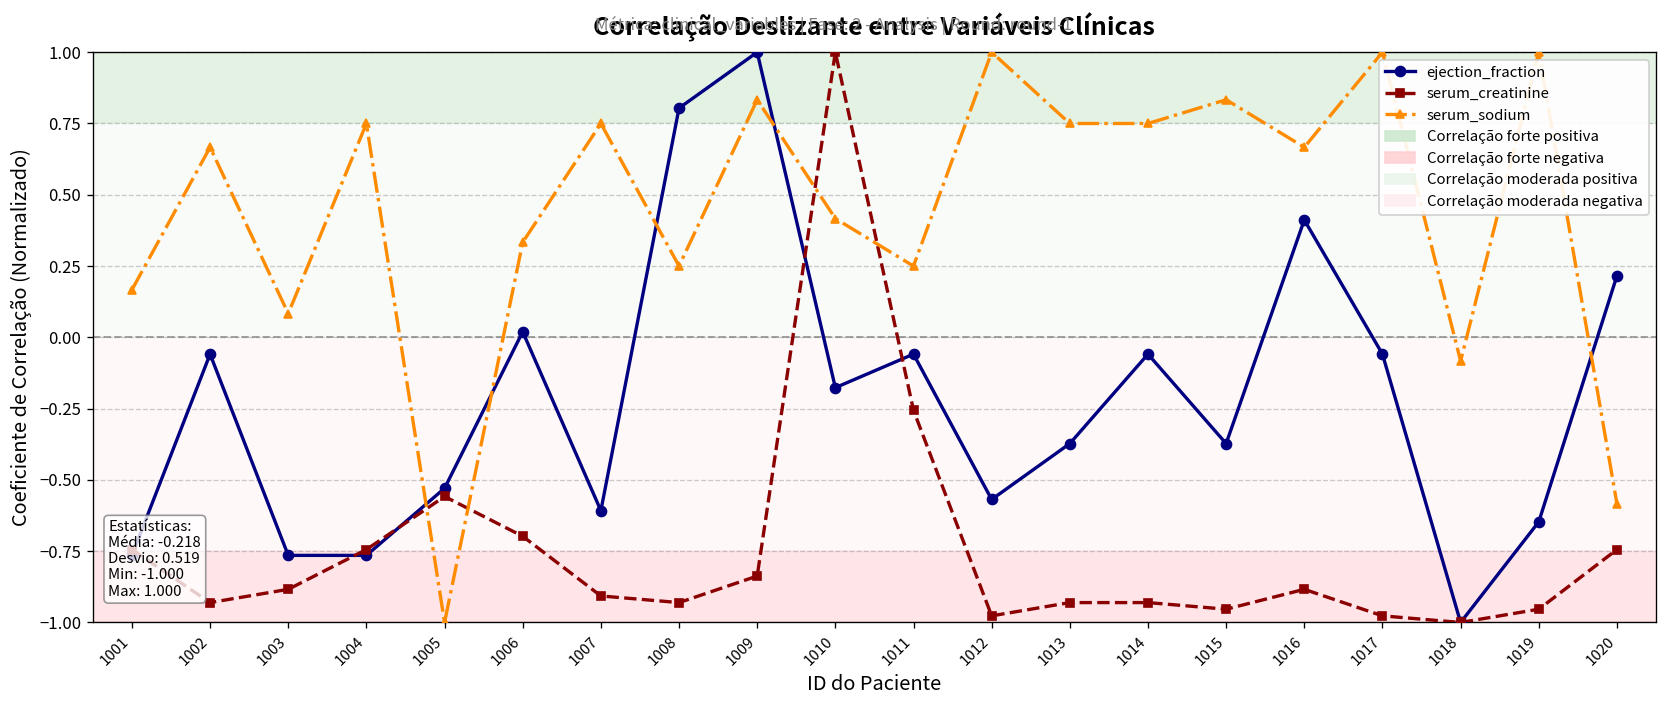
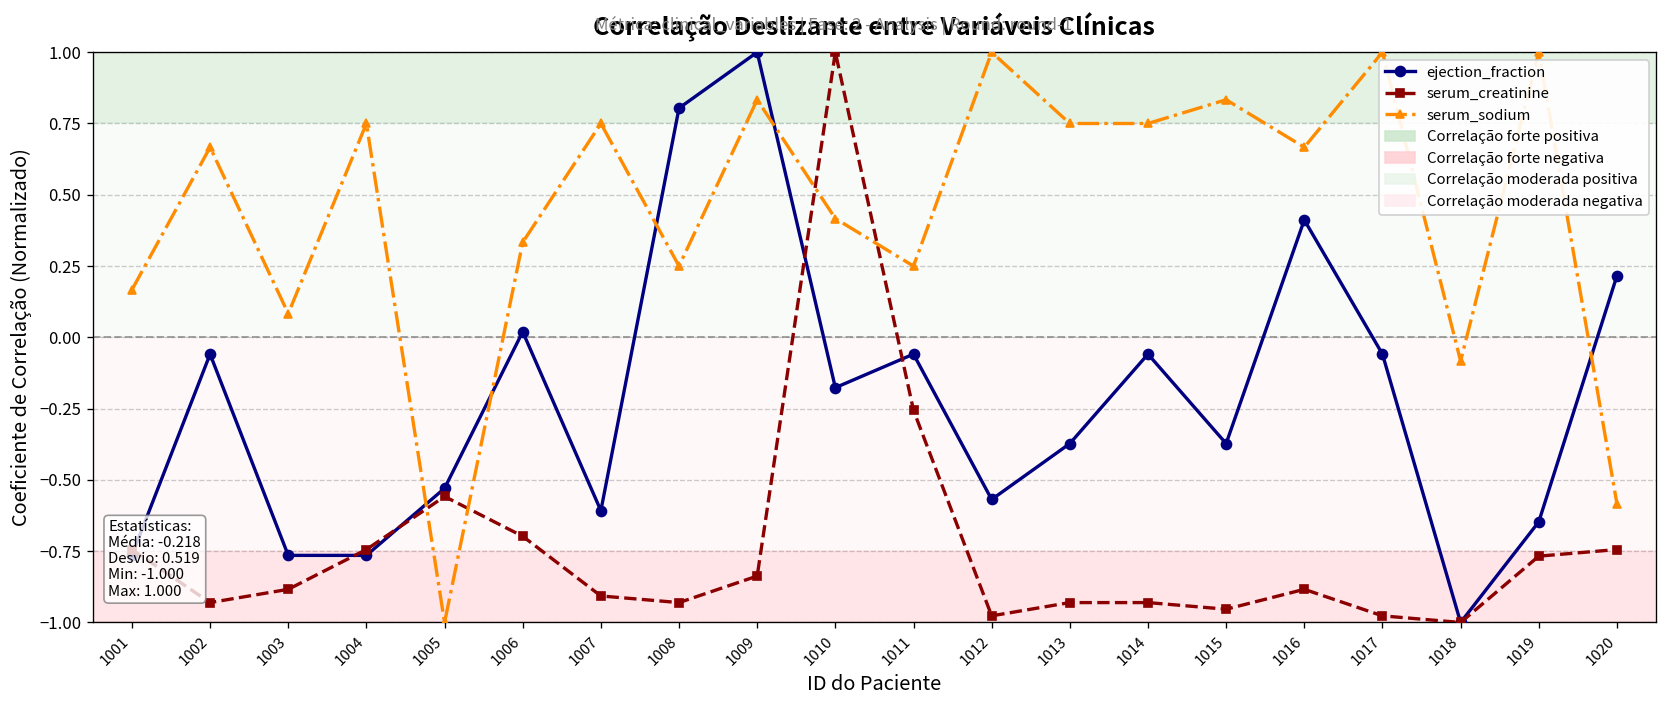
serum_creatinine, 1019: -0.95 -> -0.77
